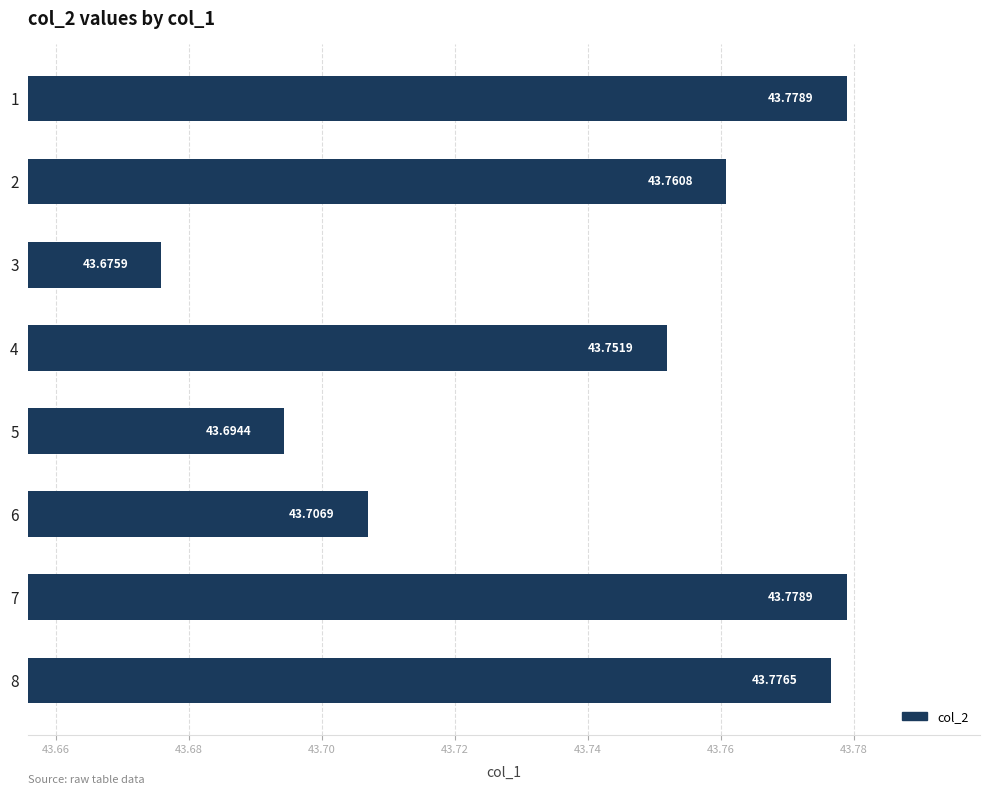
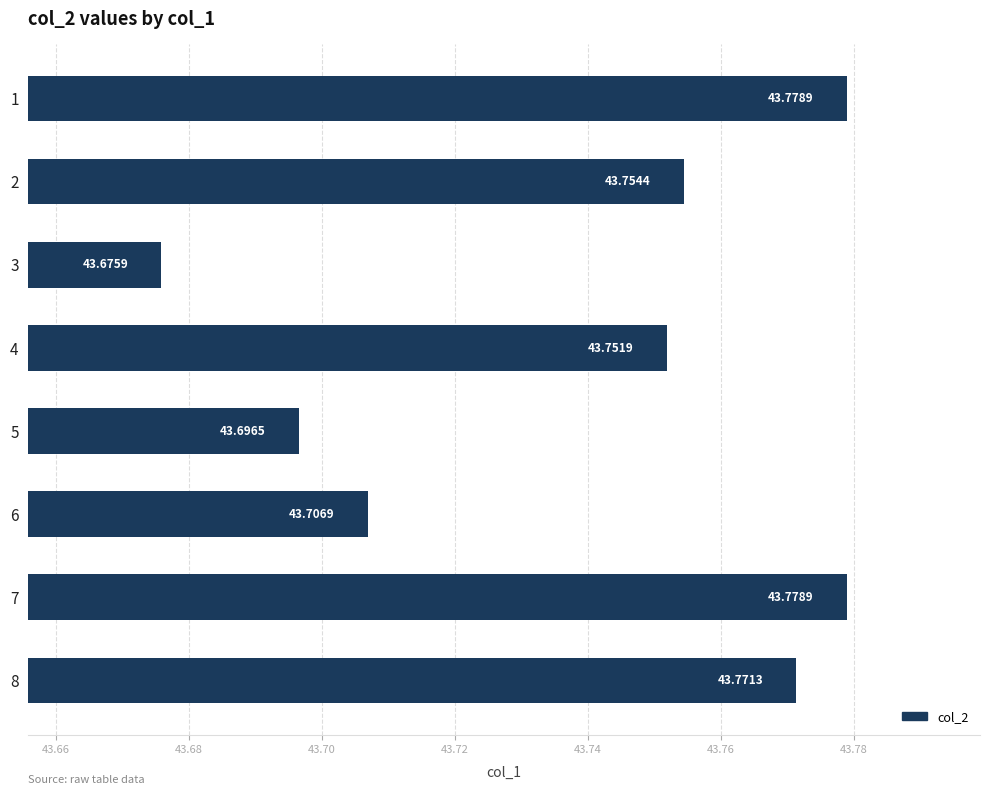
2: 43.7608 -> 43.7544
5: 43.6944 -> 43.6965
8: 43.7765 -> 43.7713
